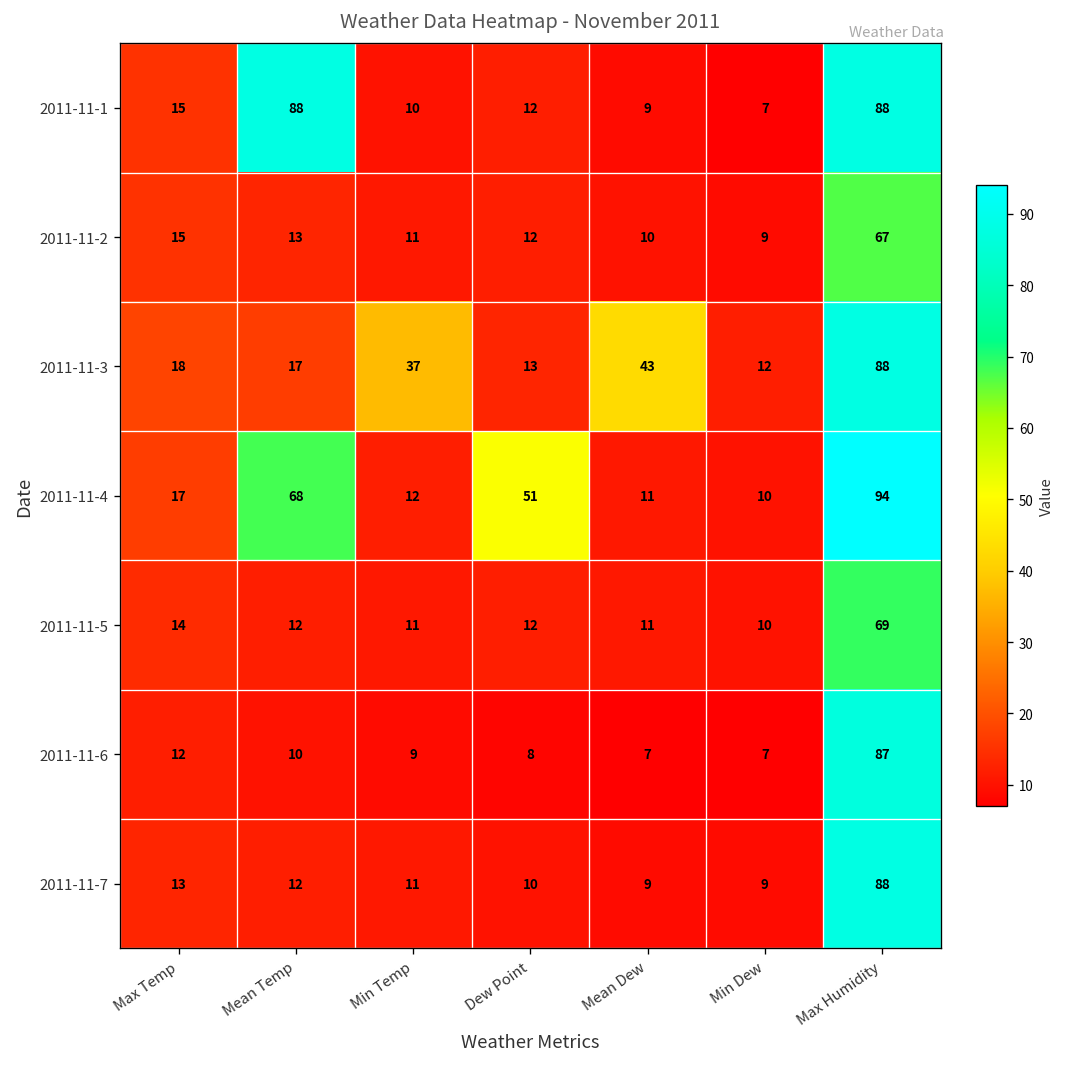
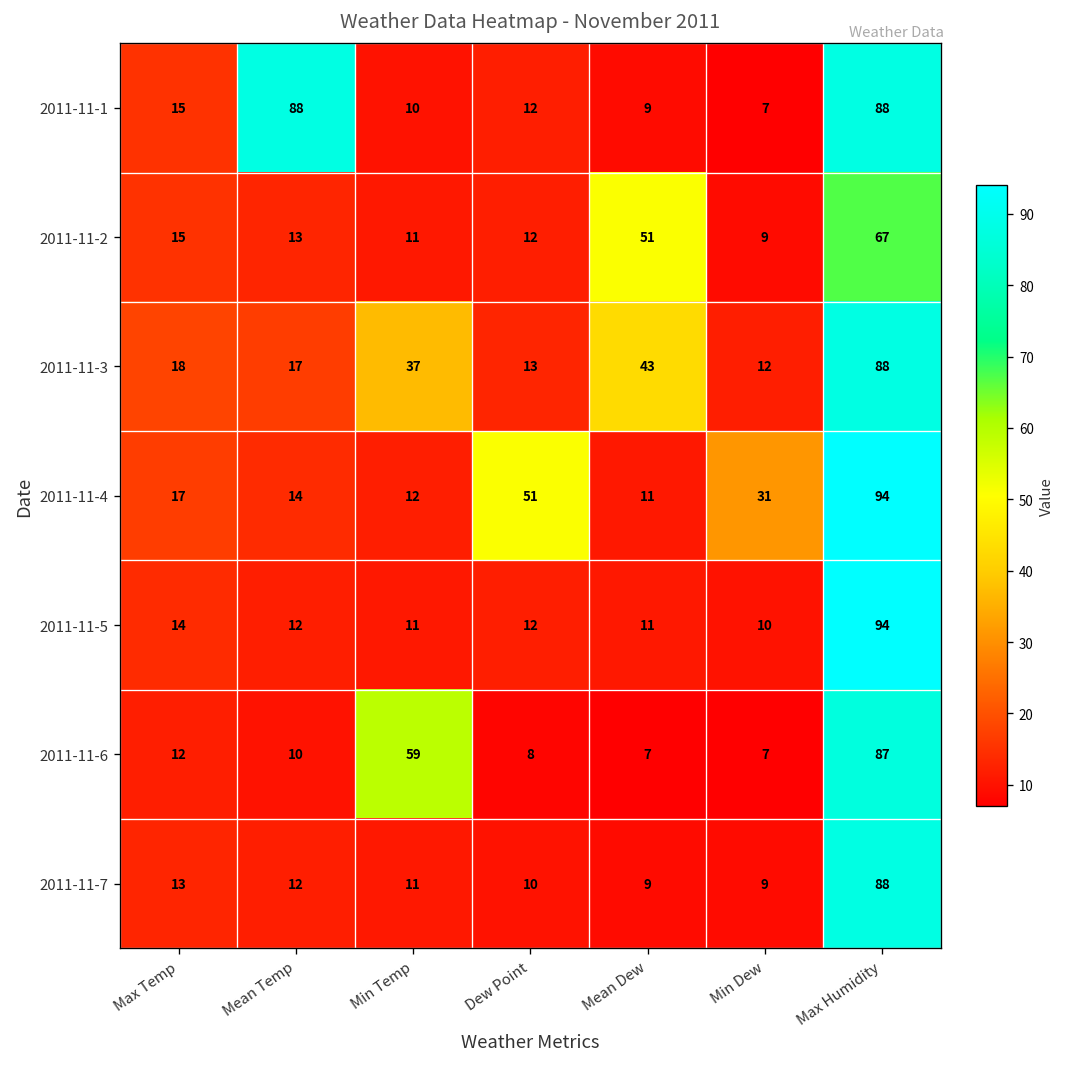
2011-11-2, Mean Dew: 10 -> 51
2011-11-4, Mean Temp: 68 -> 14
2011-11-4, Min Dew: 10 -> 31
2011-11-5, Max Humidity: 69 -> 94
2011-11-6, Min Temp: 9 -> 59
